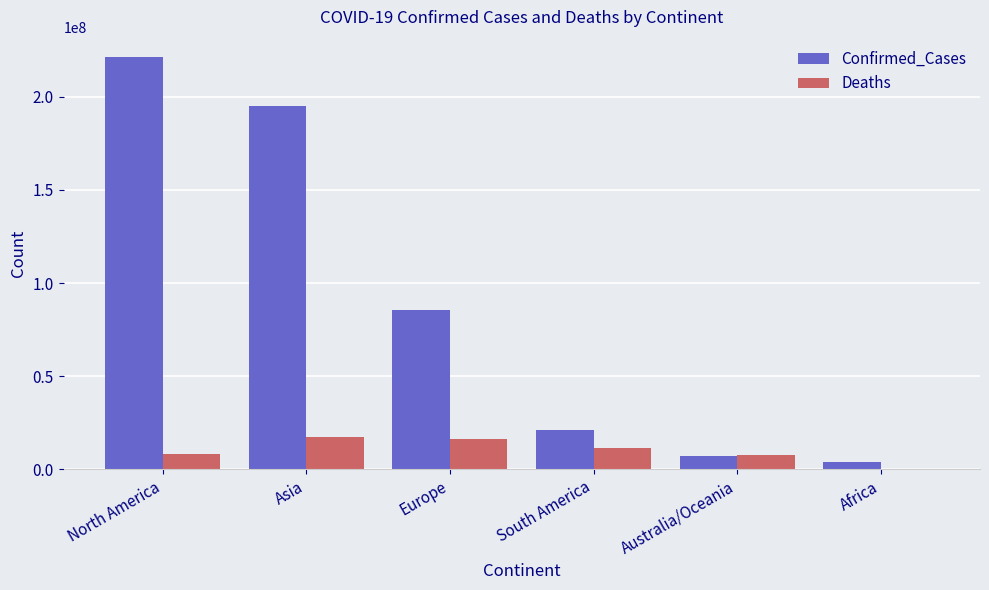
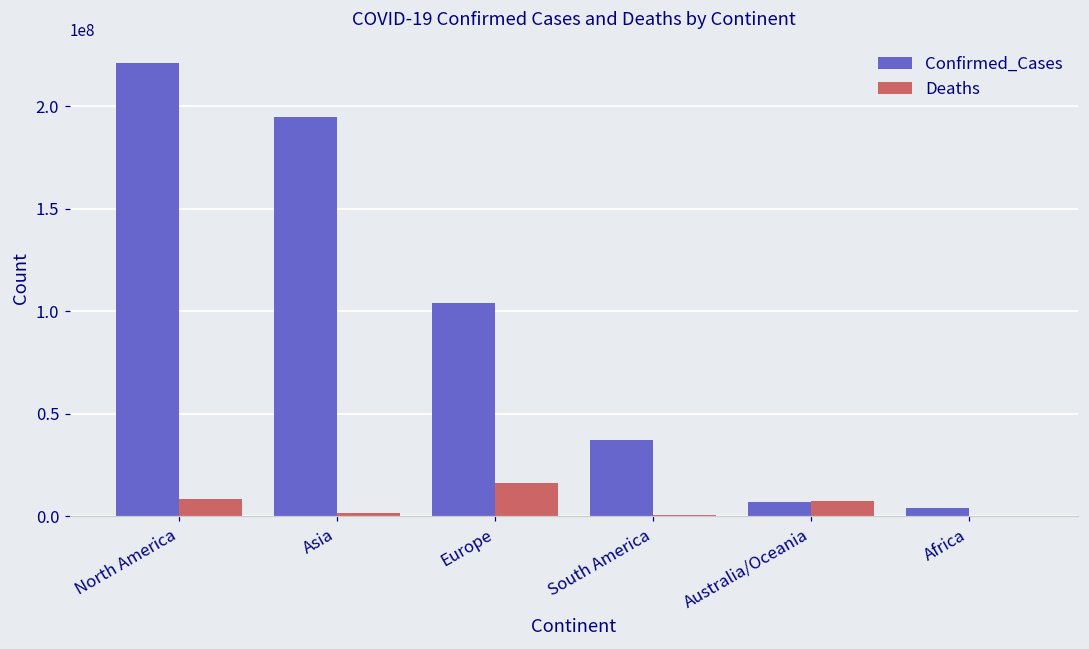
Deaths, Asia: 17000000 -> 2000000
Confirmed_Cases, Europe: 86000000 -> 104000000
Confirmed_Cases, South America: 21000000 -> 37000000
Deaths, South America: 11000000 -> 1000000
